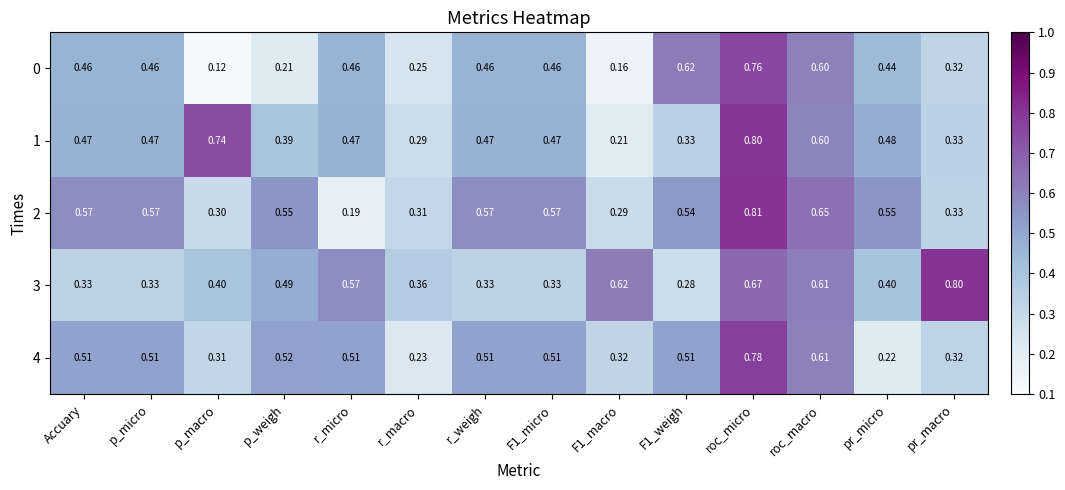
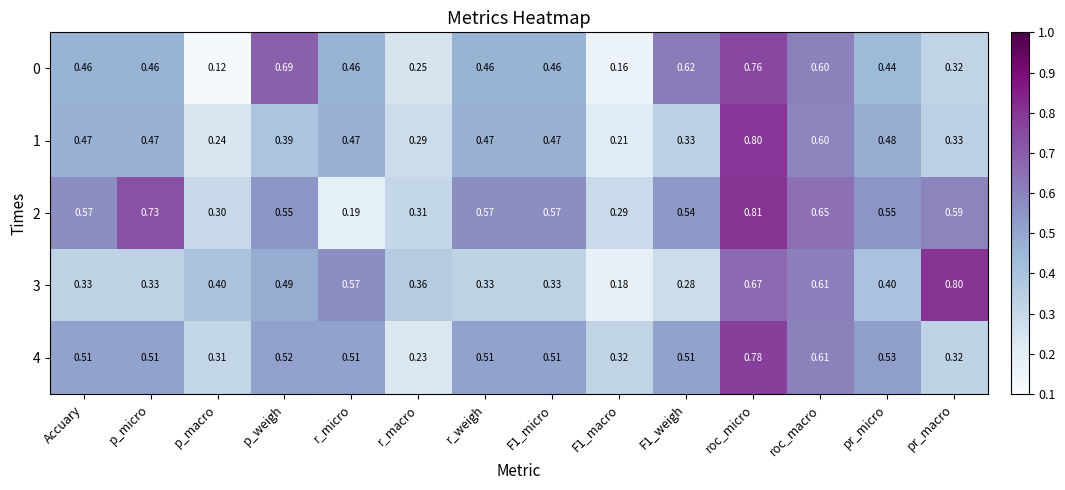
0, p_weigh: 0.21 -> 0.69
1, p_macro: 0.74 -> 0.24
2, p_micro: 0.57 -> 0.73
2, pr_macro: 0.33 -> 0.59
3, F1_macro: 0.62 -> 0.18
4, pr_micro: 0.22 -> 0.53
